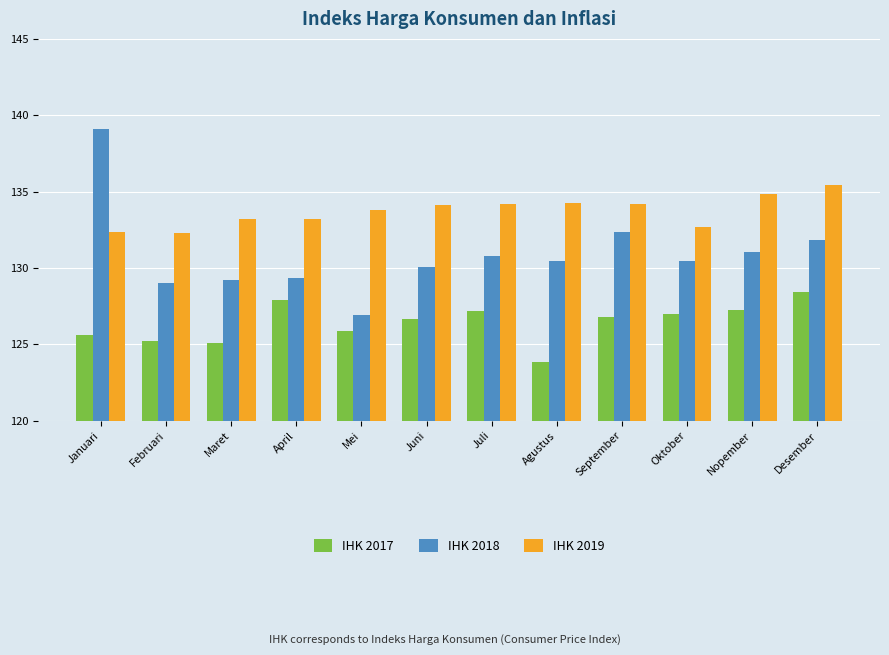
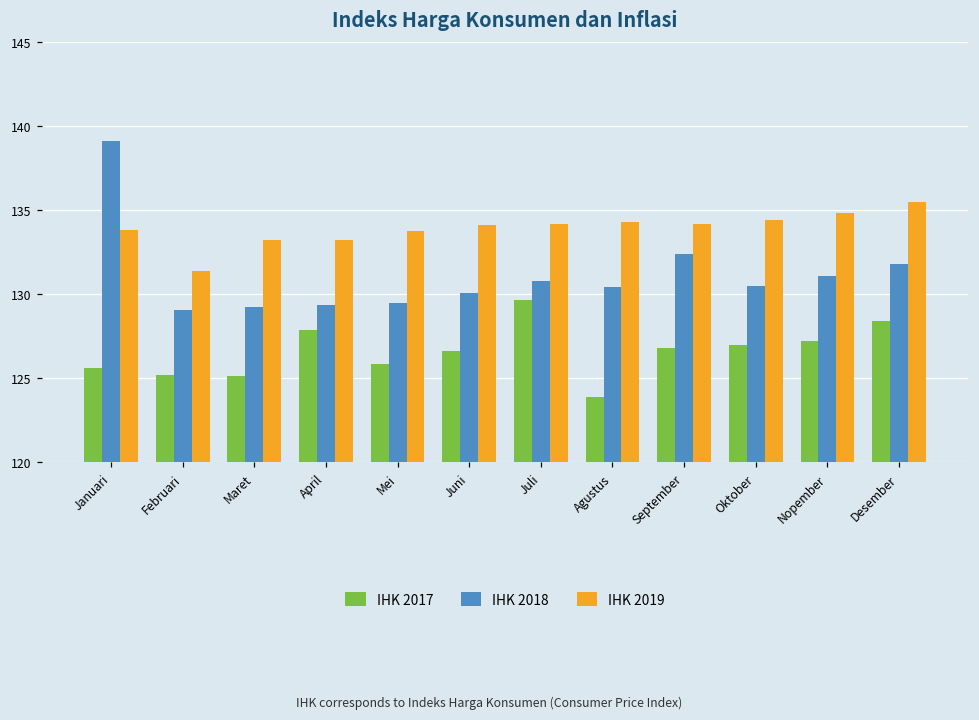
IHK 2019, Januari: 132.4 -> 133.9
IHK 2019, Februari: 132.3 -> 131.4
IHK 2018, Mei: 126.9 -> 129.5
IHK 2017, Juli: 127.2 -> 129.7
IHK 2019, Oktober: 132.7 -> 134.4
